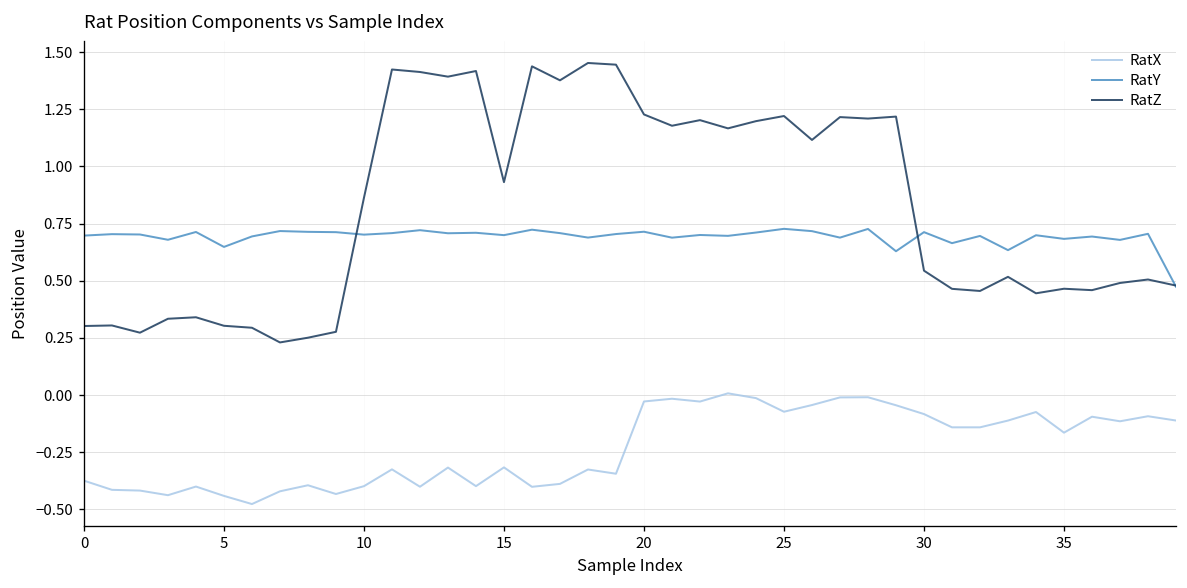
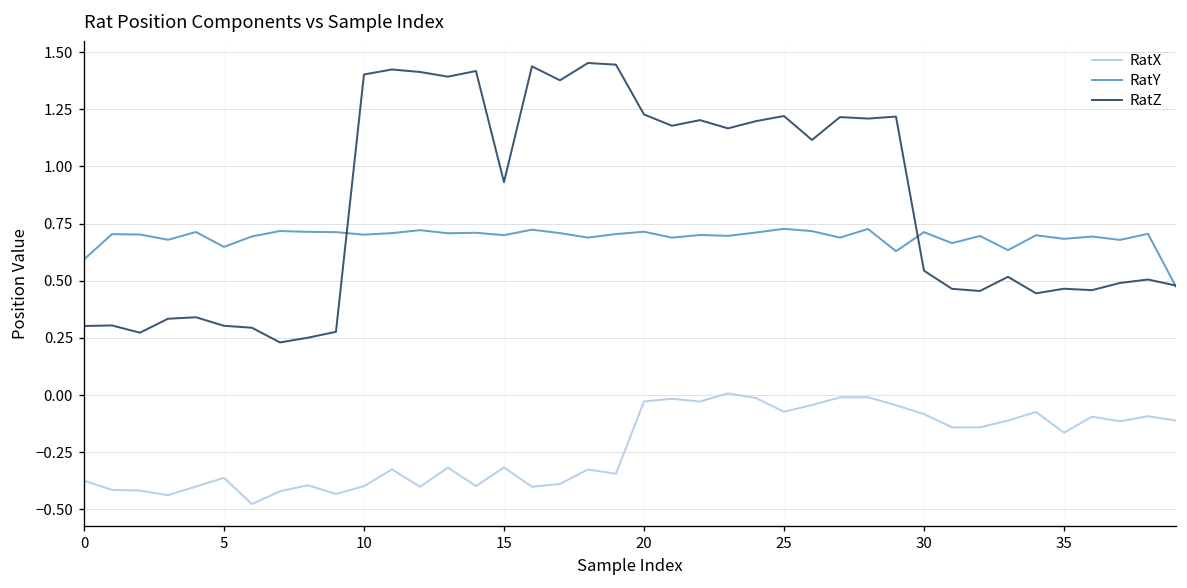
RatY, 0: 0.70 -> 0.59
RatX, 5: -0.44 -> -0.36
RatZ, 10: 0.86 -> 1.40
